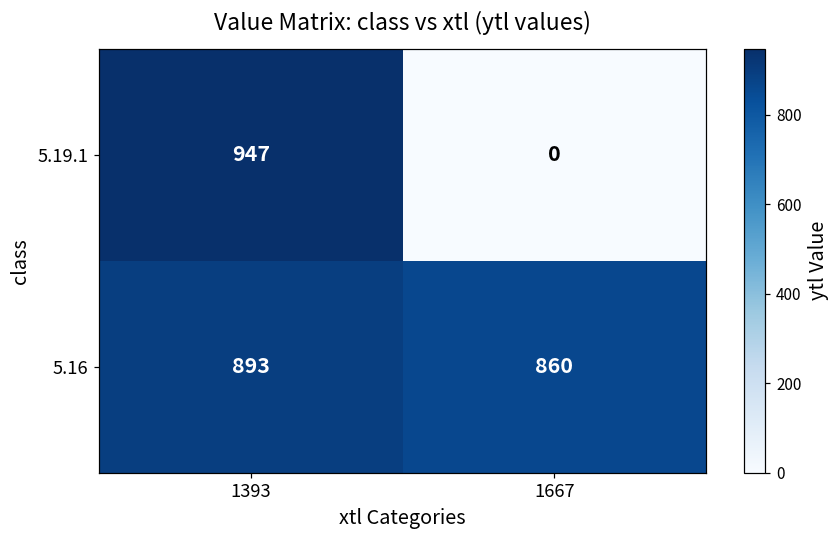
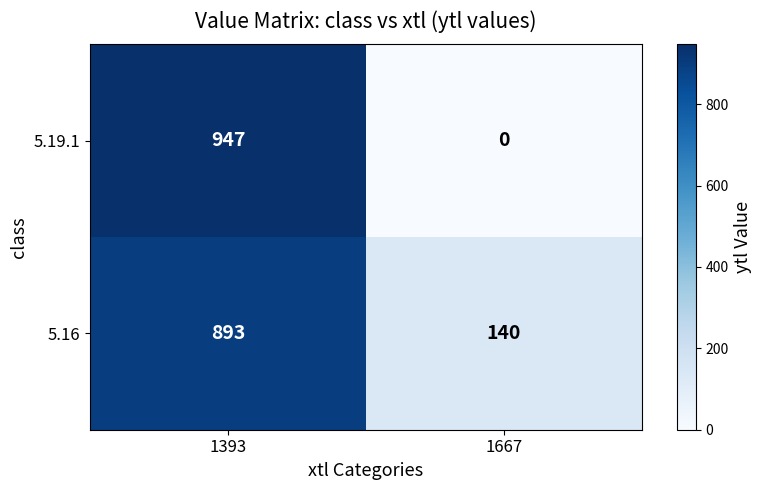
5.16, 1667: 860 -> 140
